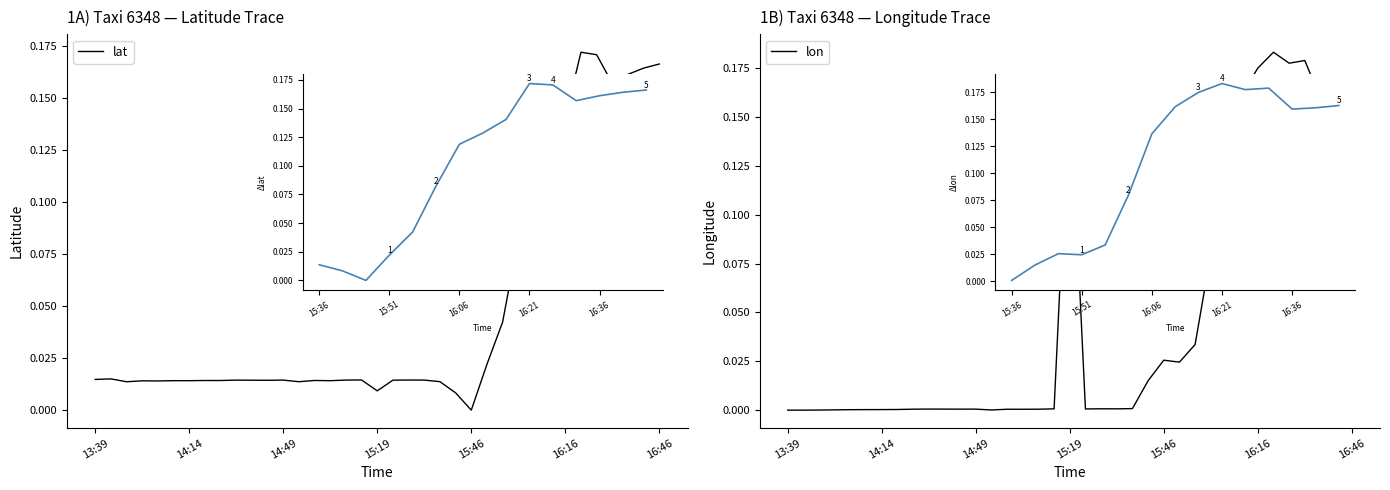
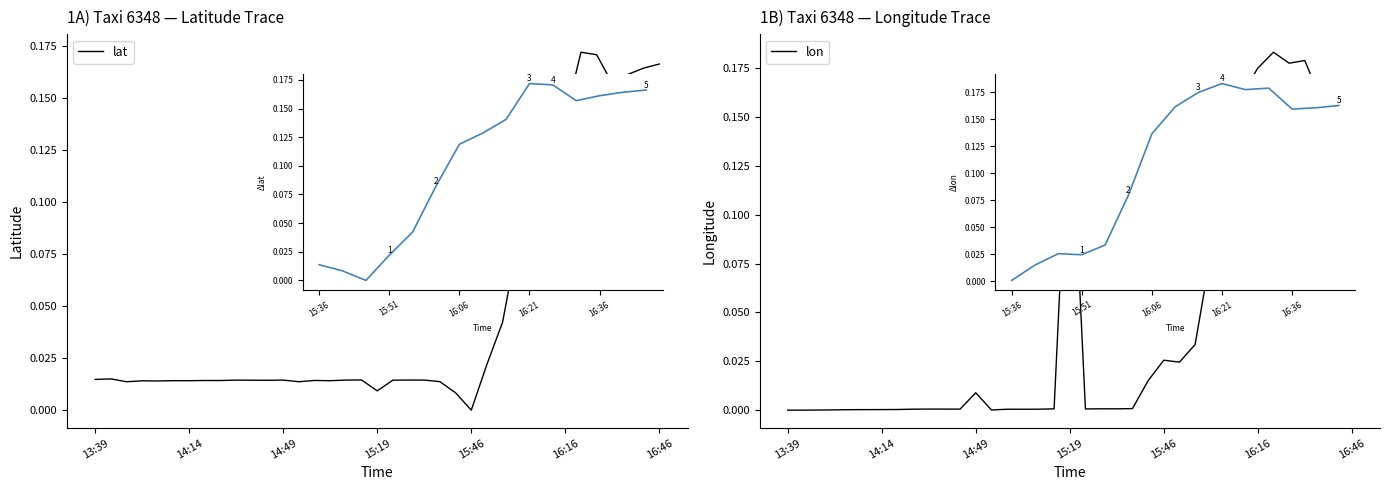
1B) Taxi 6348 — Longitude Trace, 14:49: 0.001 -> 0.009
